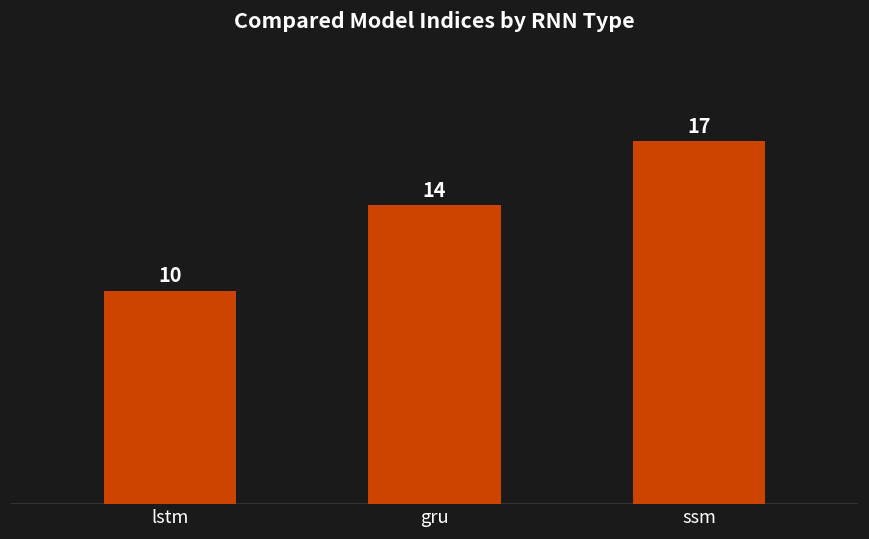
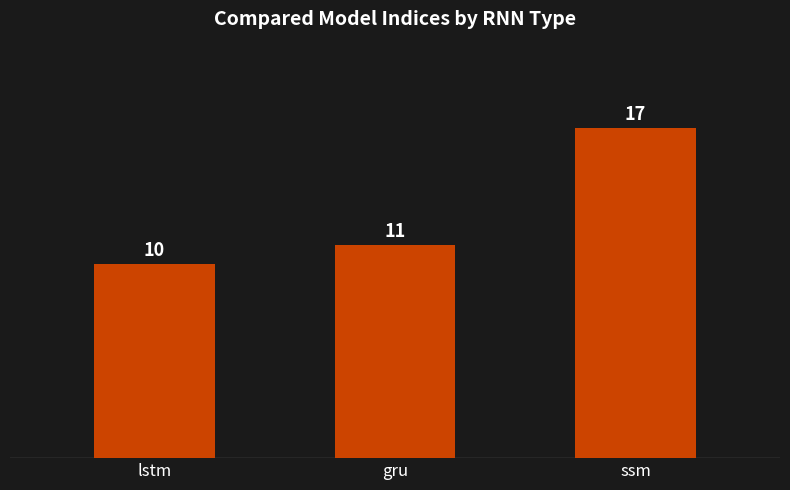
gru: 14 -> 11
